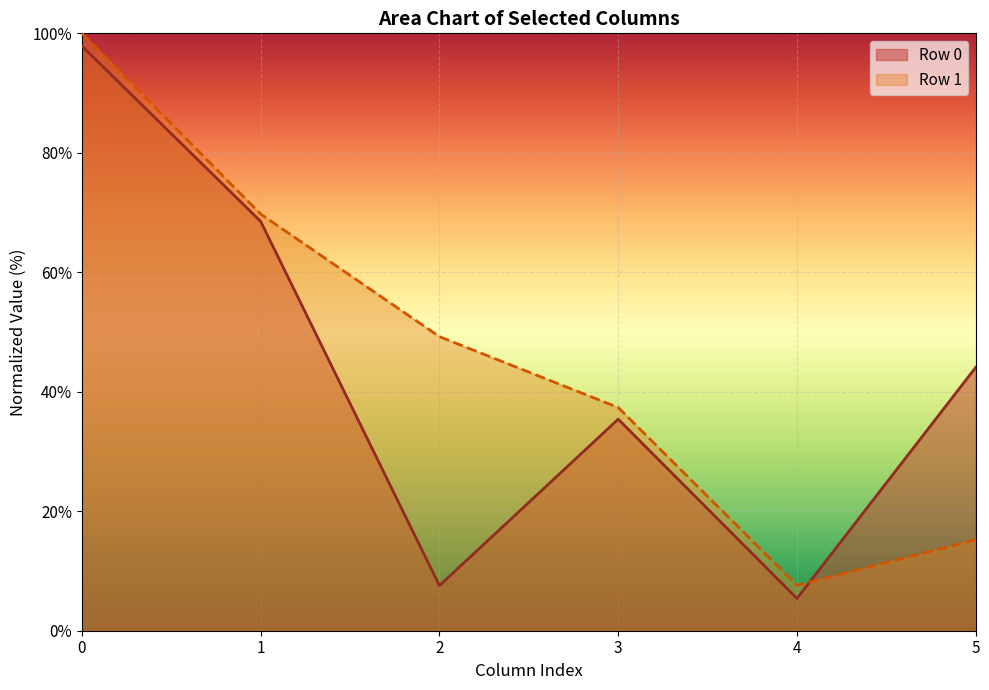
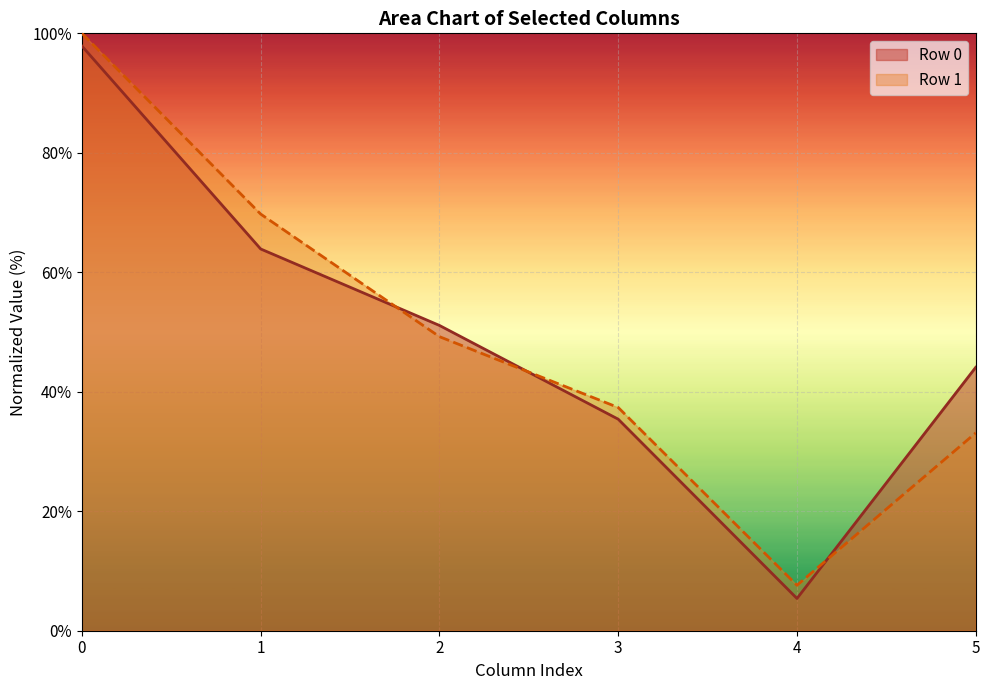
Row 0, 1: 69% -> 64%
Row 0, 2: 8% -> 51%
Row 1, 5: 15% -> 33%
